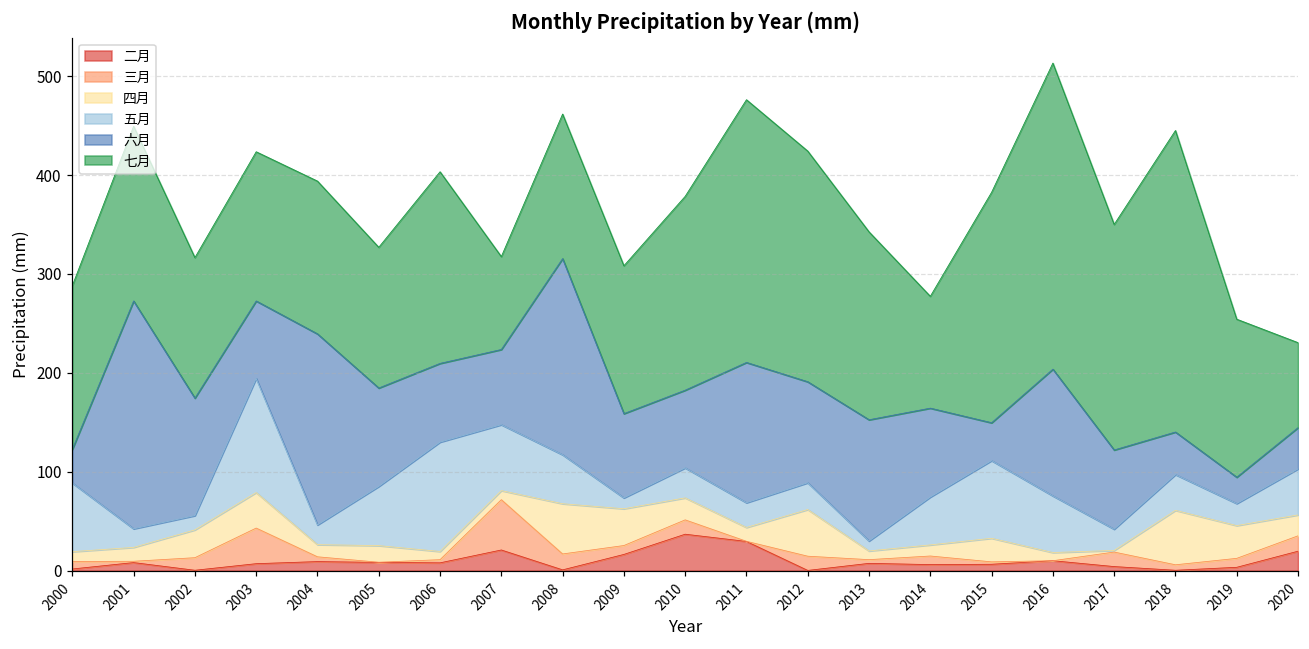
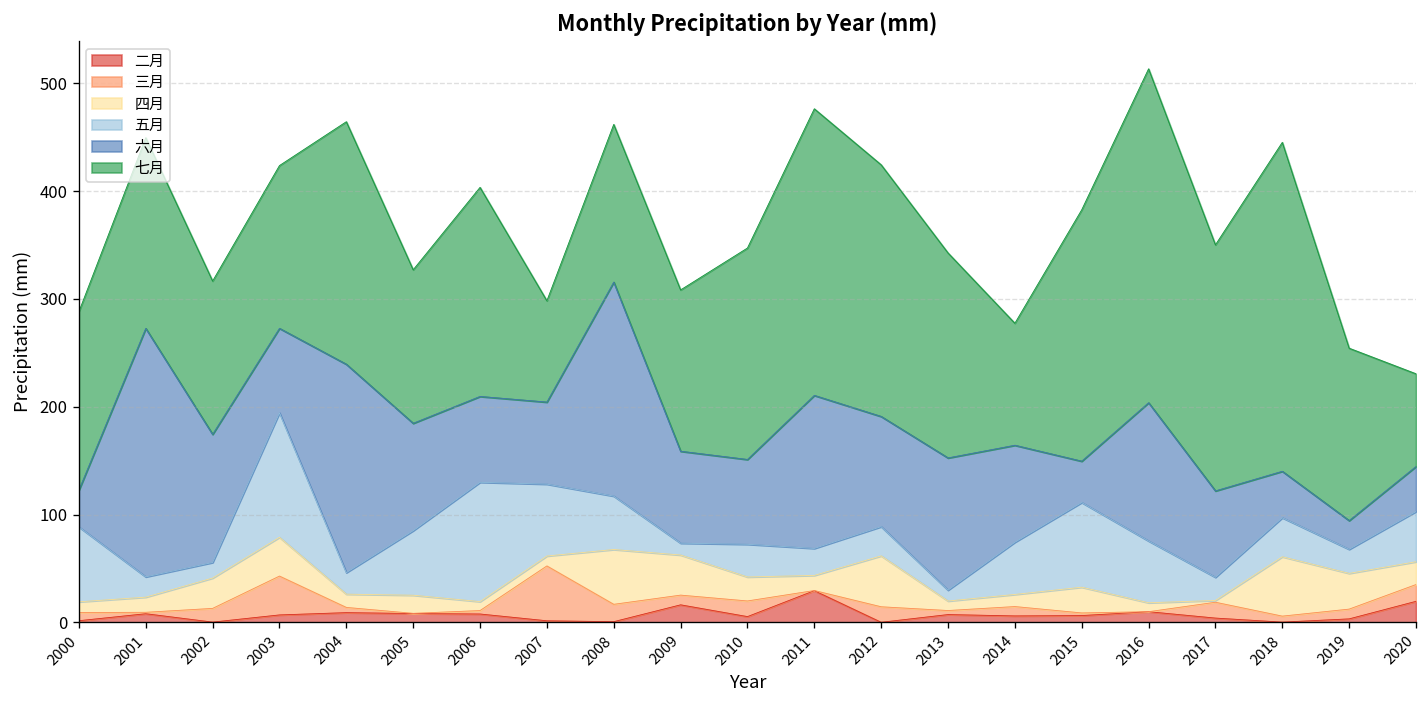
七月, 2004: 150 -> 220
二月, 2007: 20 -> 0
二月, 2010: 40 -> 10
